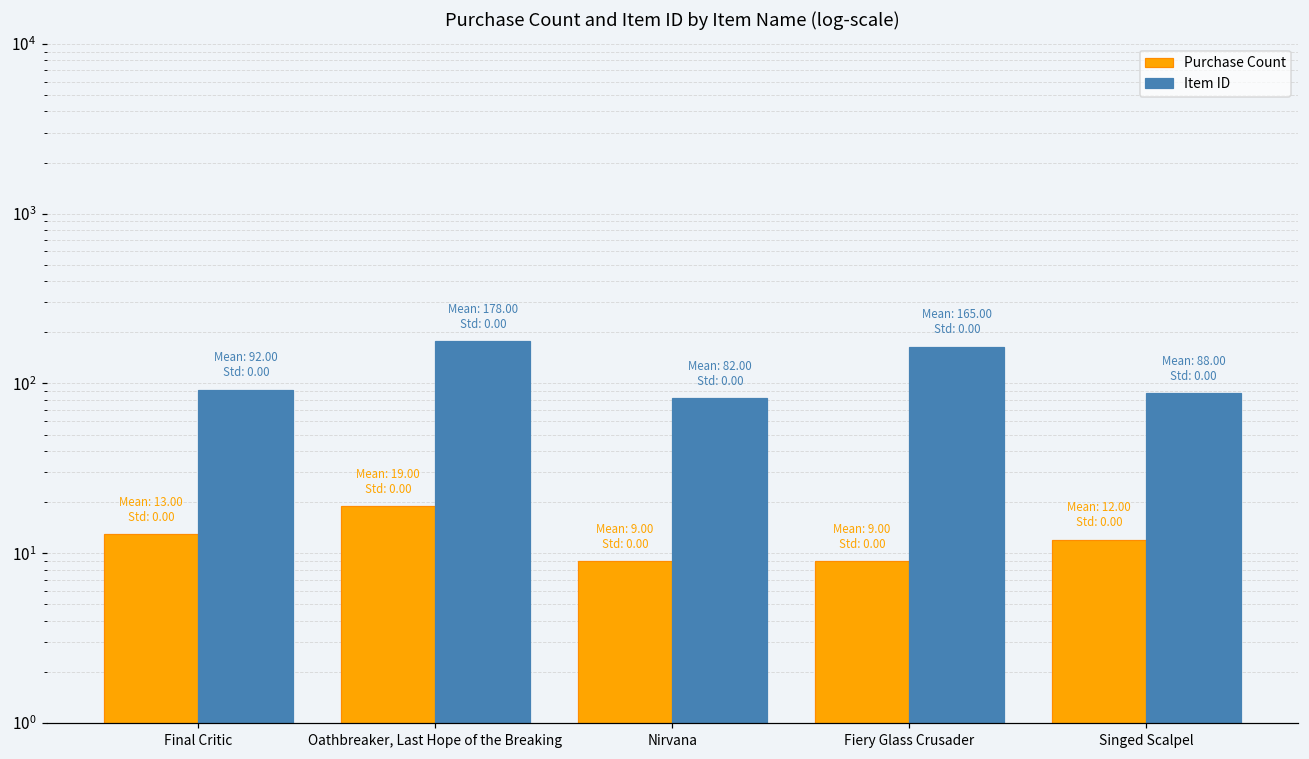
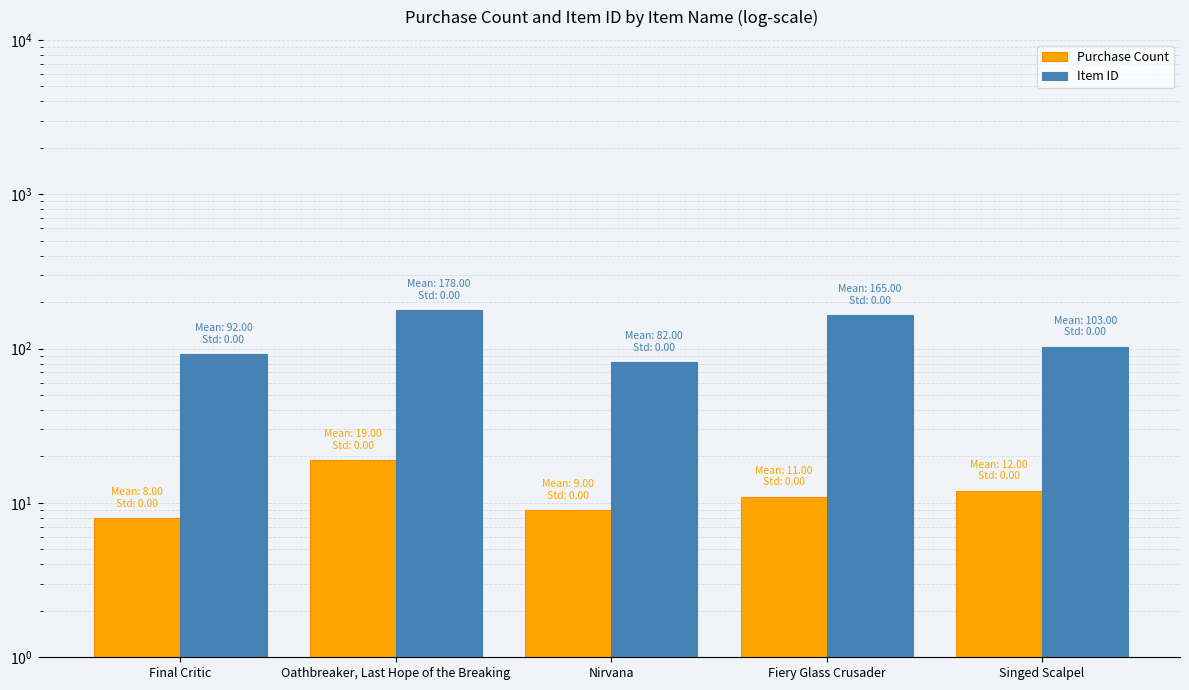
Purchase Count, Final Critic: 13.00 -> 8.00
Purchase Count, Fiery Glass Crusader: 9.00 -> 11.00
Item ID, Singed Scalpel: 88.00 -> 103.00
